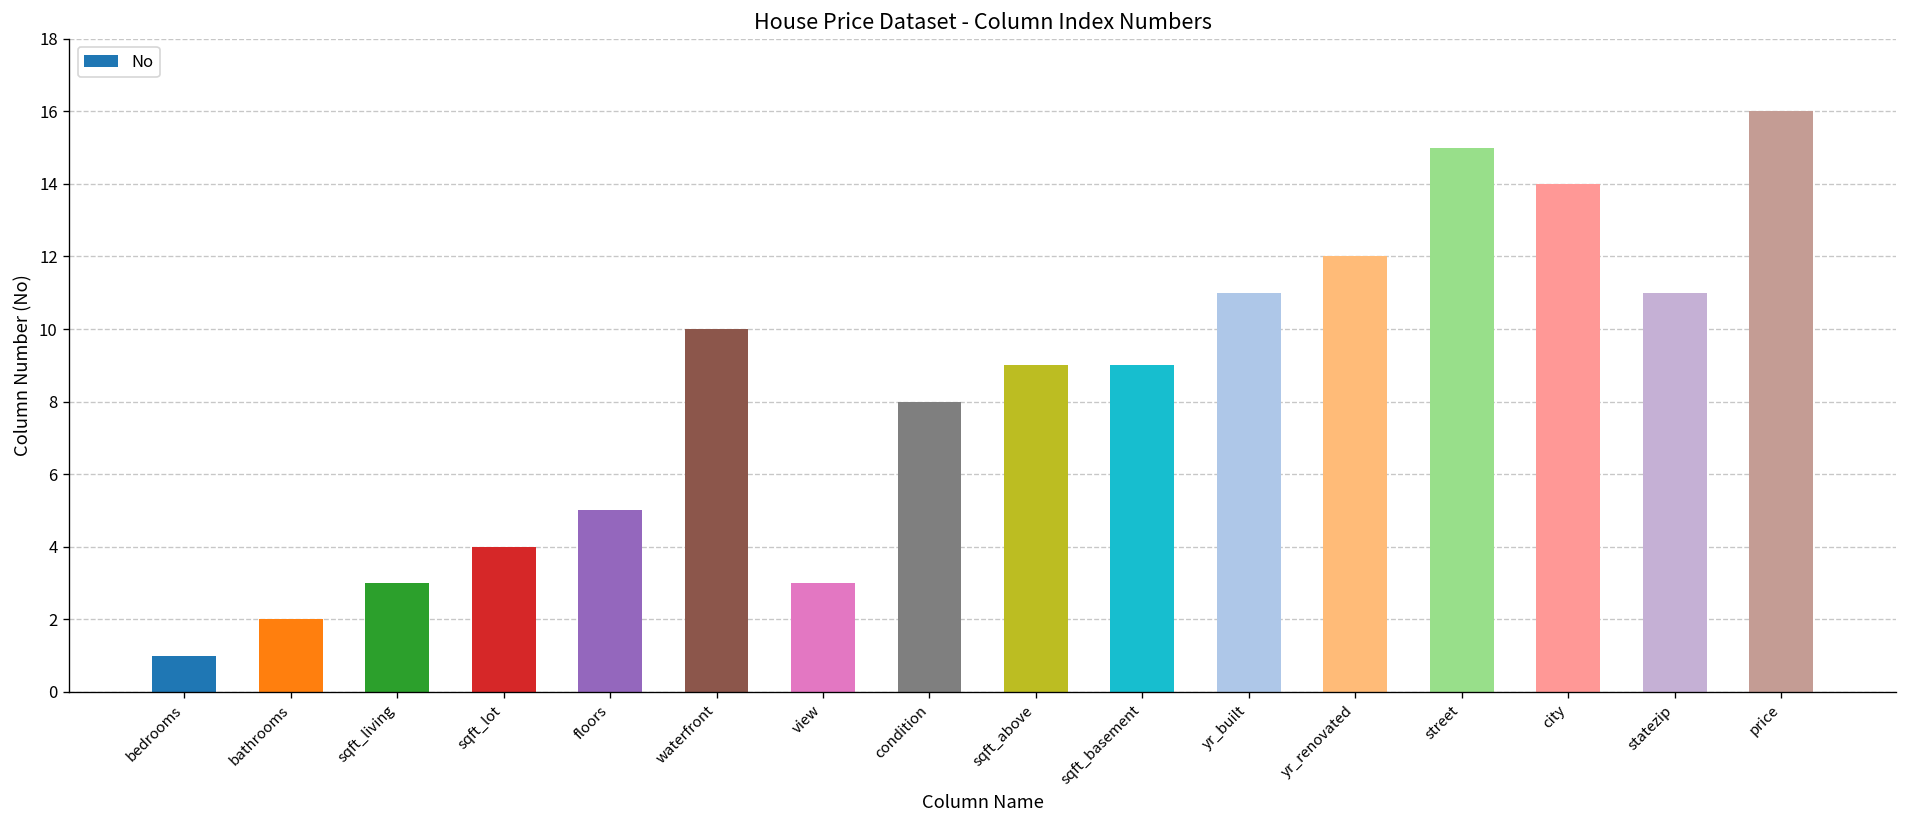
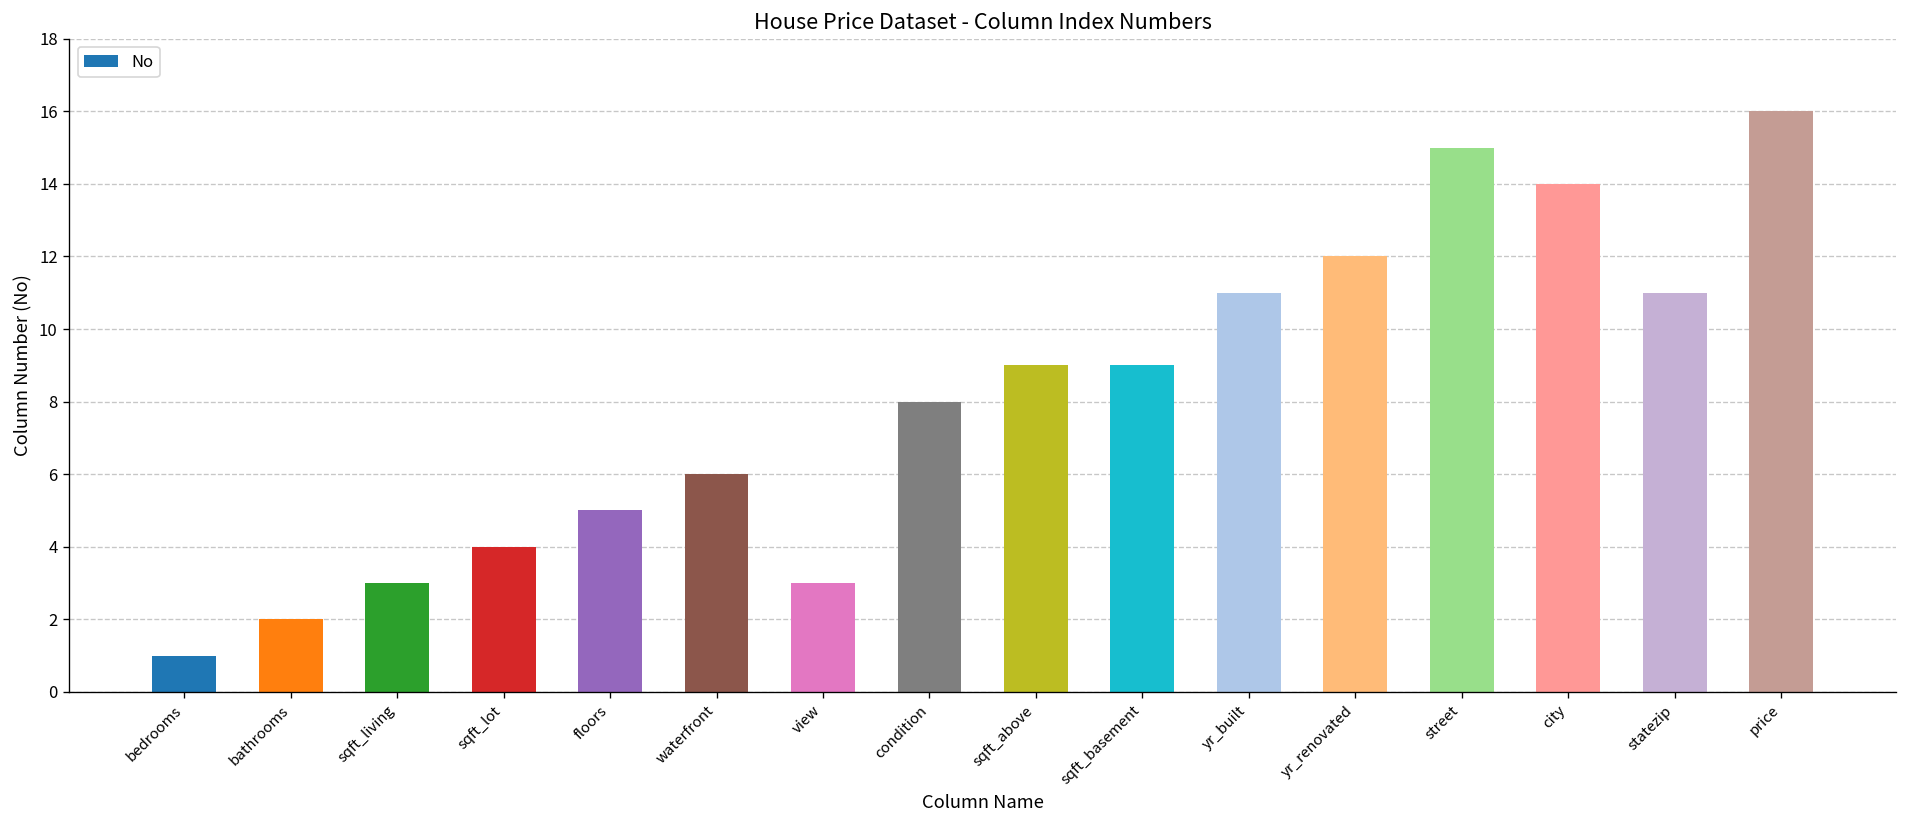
waterfront: 10 -> 6
